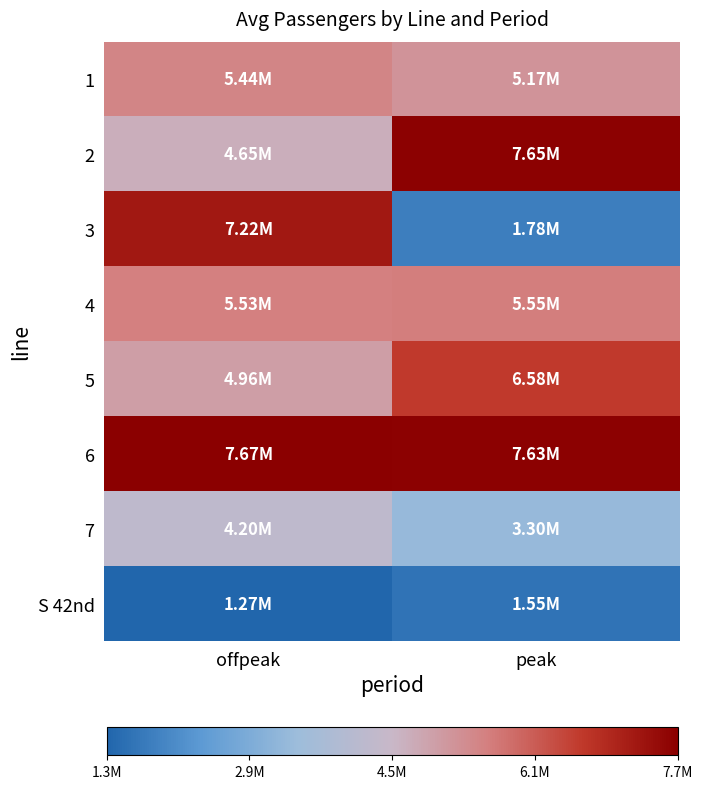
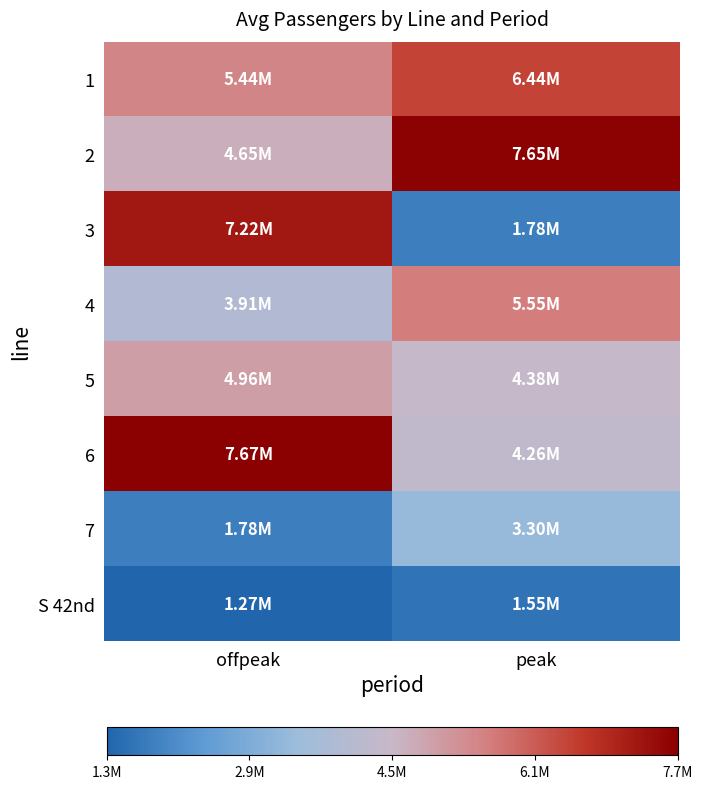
1, peak: 5.17M -> 6.44M
4, offpeak: 5.53M -> 3.91M
5, peak: 6.58M -> 4.38M
6, peak: 7.63M -> 4.26M
7, offpeak: 4.20M -> 1.78M
